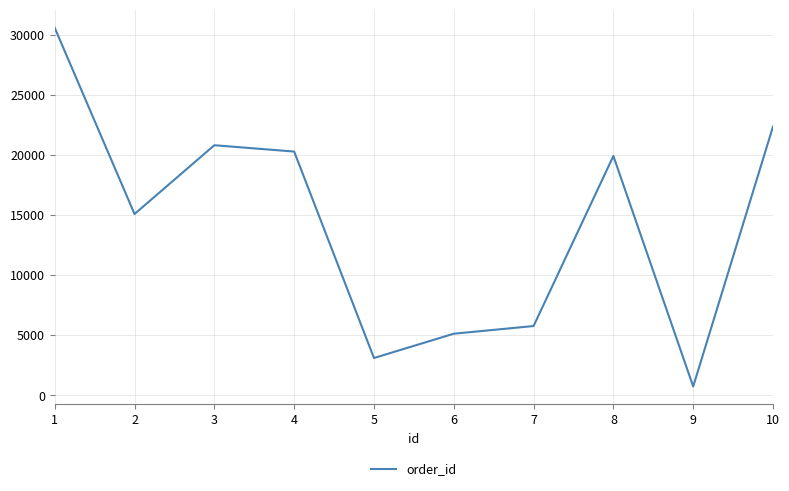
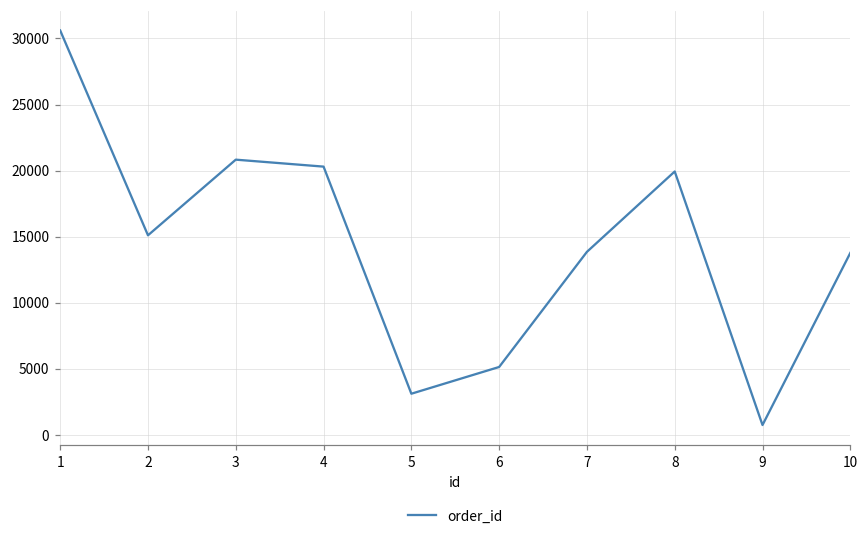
7: 5800 -> 13800
10: 22400 -> 13800
